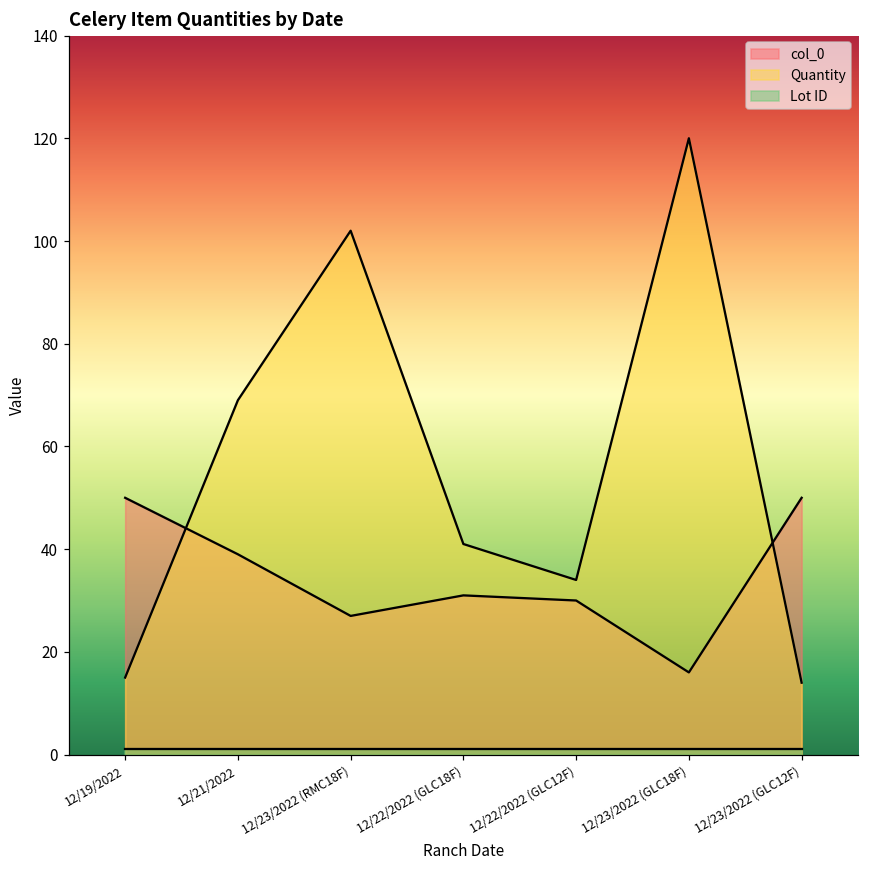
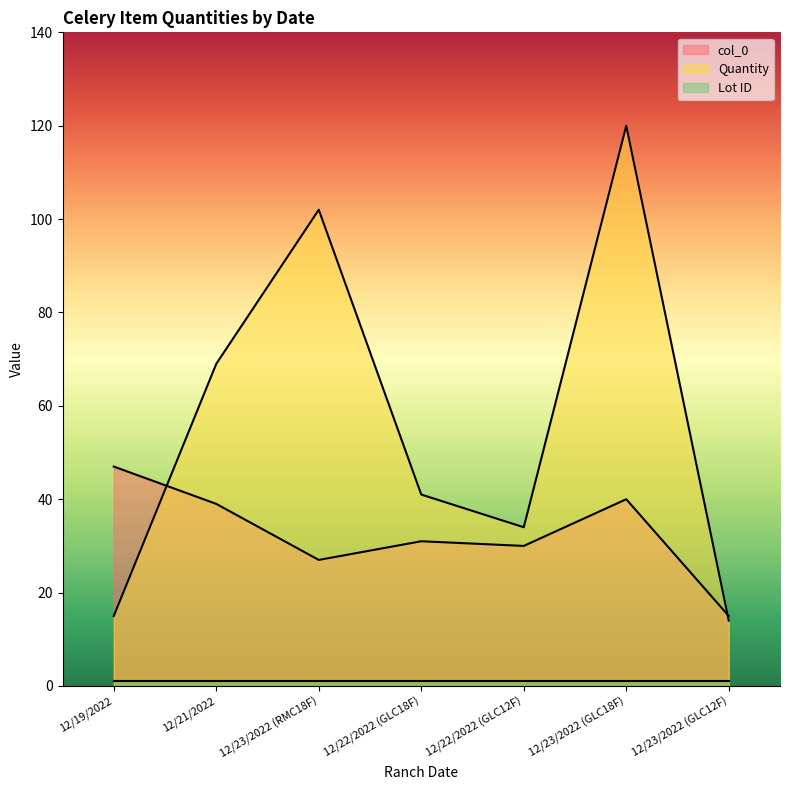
col_0, 12/19/2022: 50 -> 47
col_0, 12/23/2022 (GLC18F): 16 -> 40
col_0, 12/23/2022 (GLC12F): 50 -> 15
